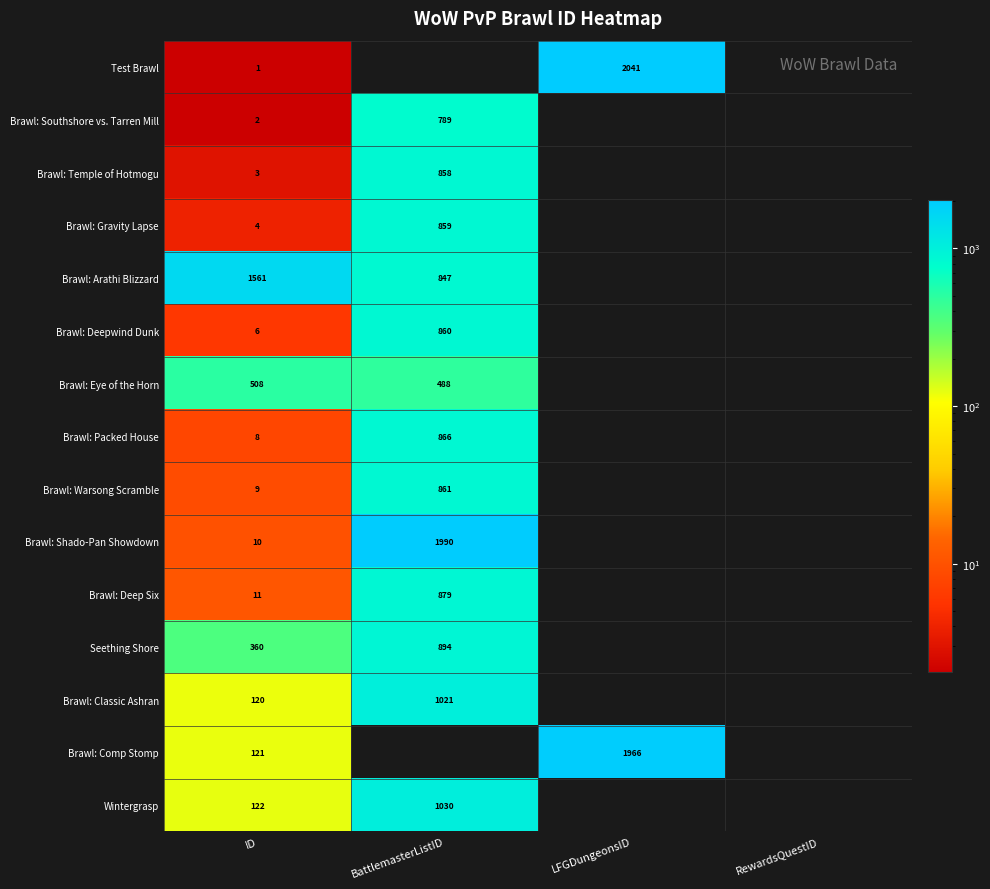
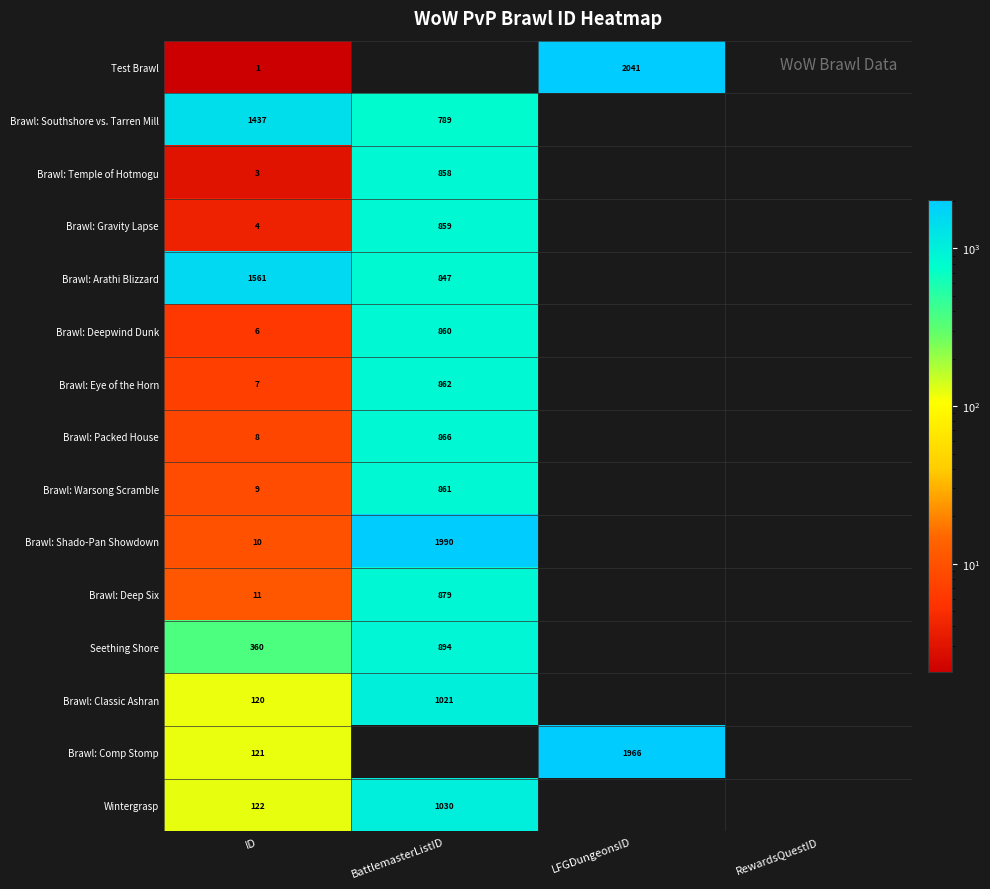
Brawl: Southshore vs. Tarren Mill, ID: 2 -> 1437
Brawl: Eye of the Horn, ID: 508 -> 7
Brawl: Eye of the Horn, BattlemasterListID: 488 -> 862
